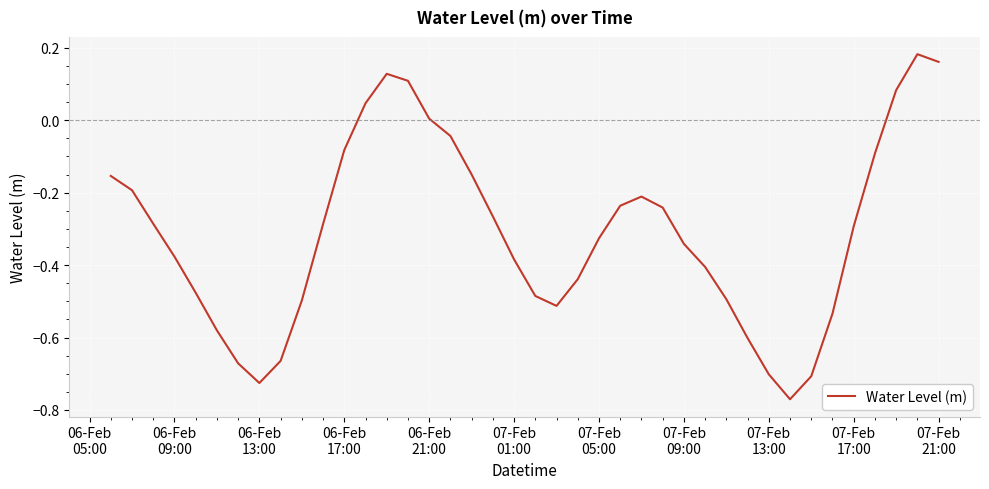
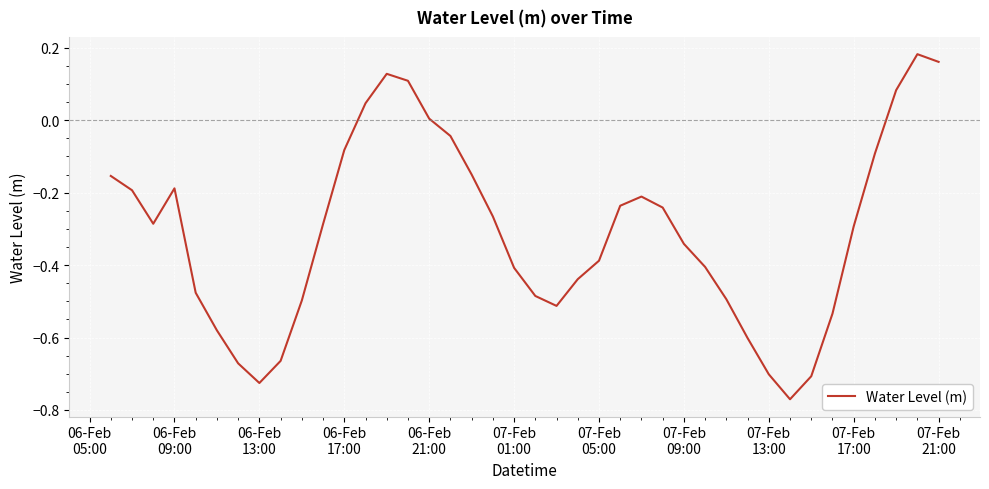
06-Feb 09:00: -0.38 -> -0.19
07-Feb 01:00: -0.38 -> -0.41
07-Feb 05:00: -0.33 -> -0.39
